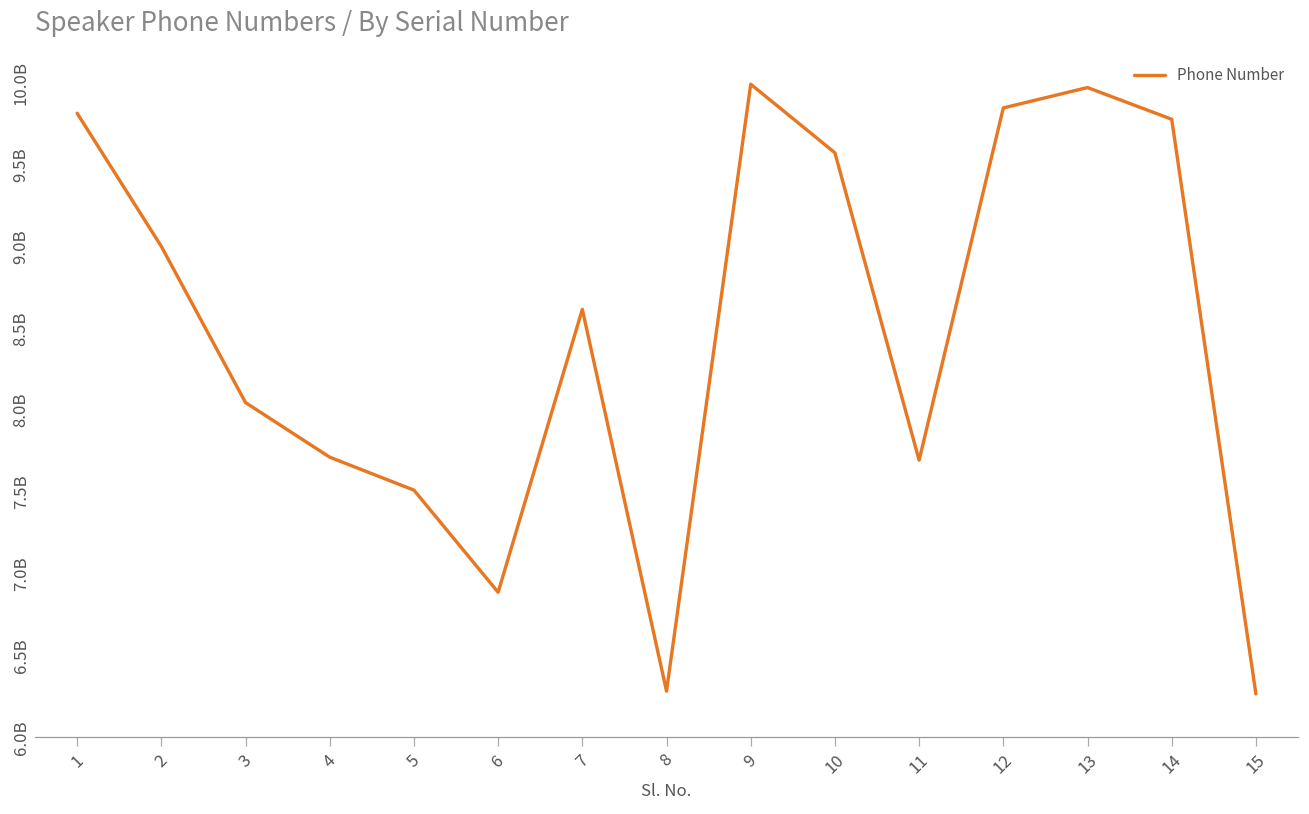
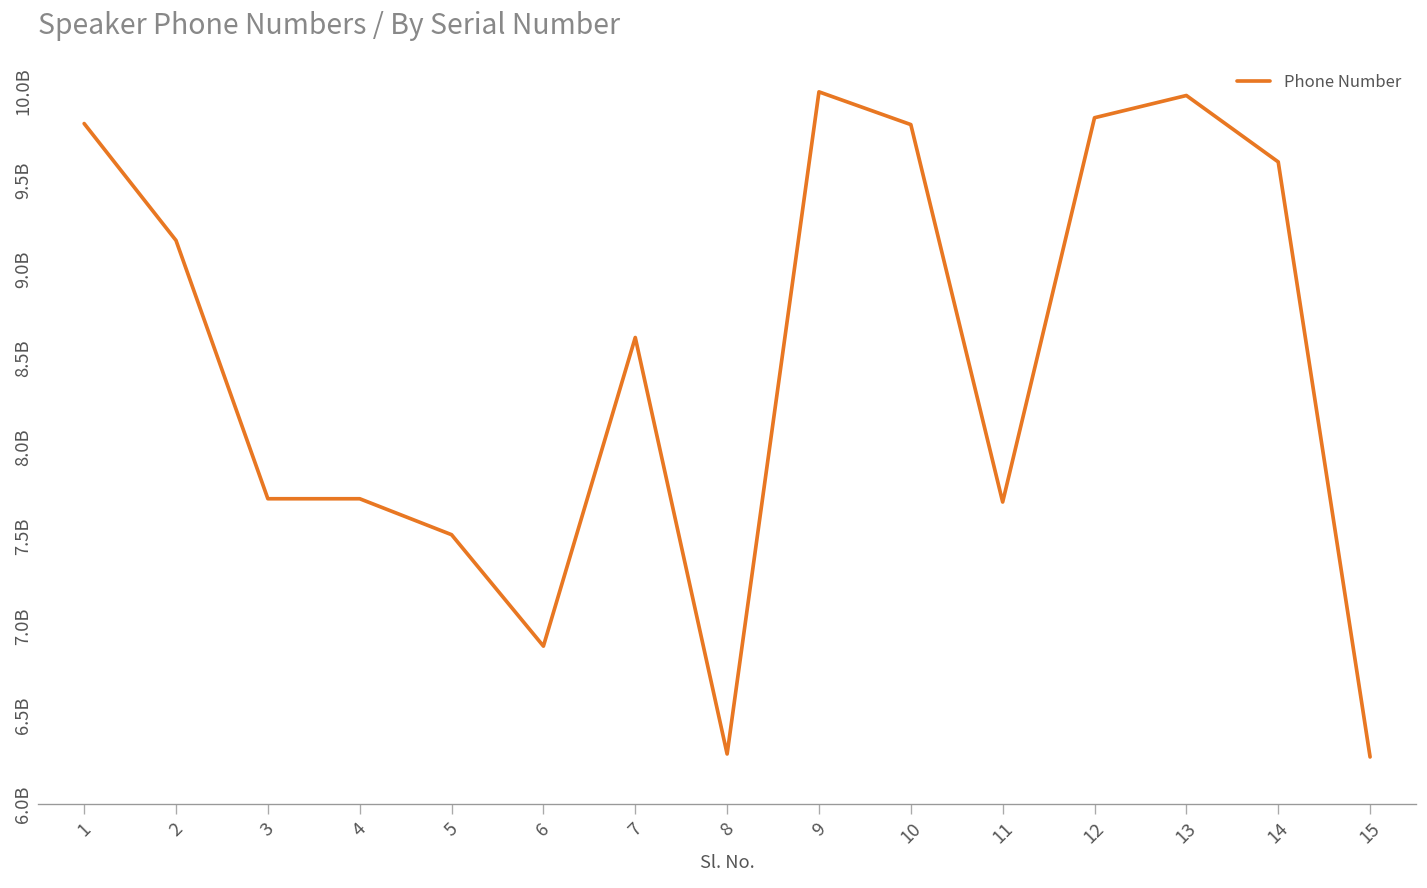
2: 9000000000 -> 9160000000
3: 8050000000 -> 7710000000
10: 9570000000 -> 9810000000
14: 9780000000 -> 9600000000
